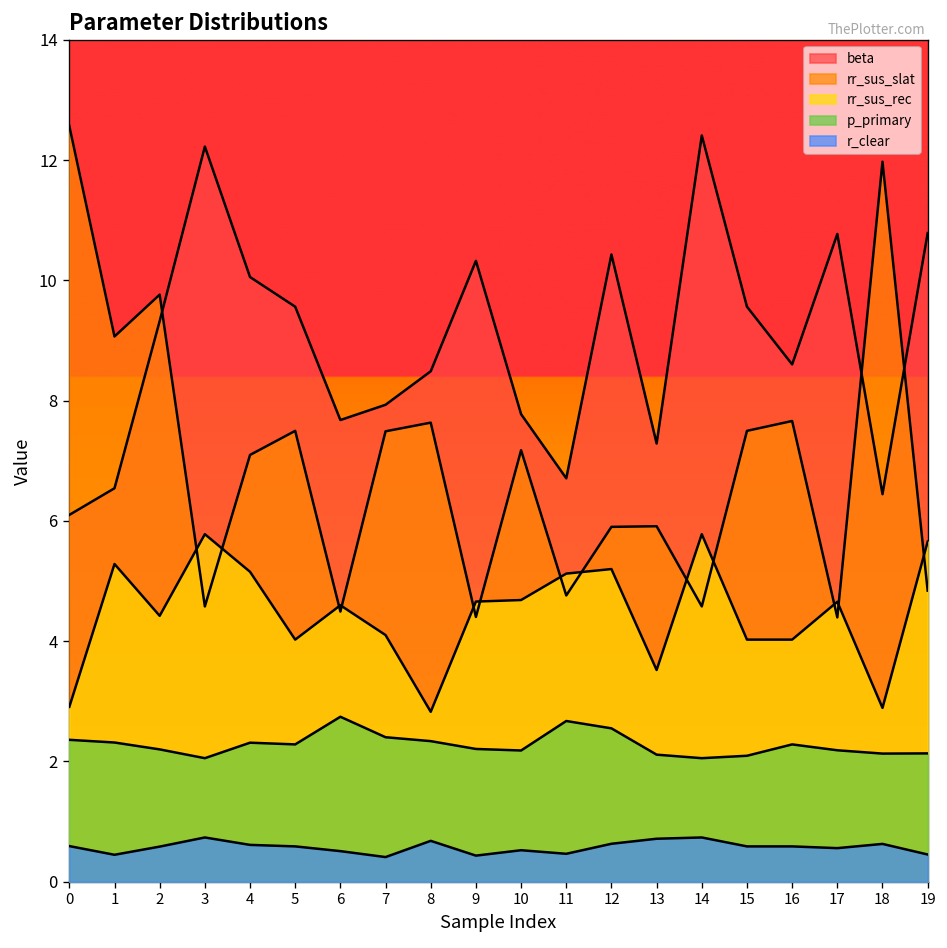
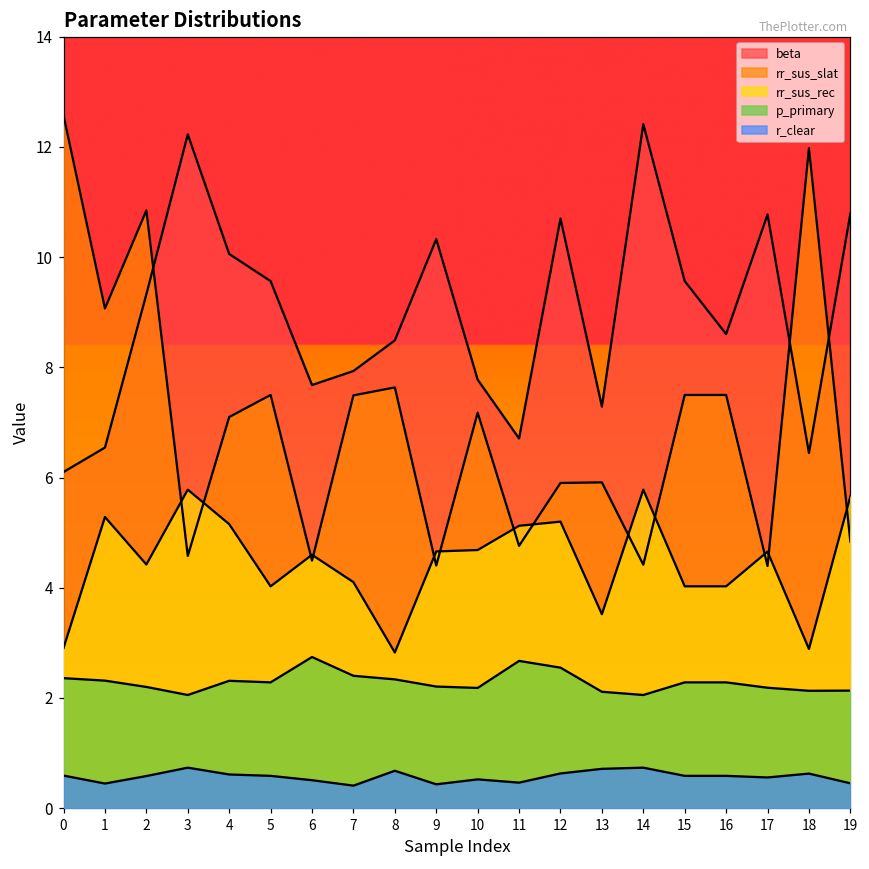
rr_sus_slat, 2: 9.8 -> 10.8
beta, 12: 10.4 -> 10.7
rr_sus_slat, 14: 4.6 -> 4.4
p_primary, 15: 2.1 -> 2.3
rr_sus_slat, 16: 7.7 -> 7.5
